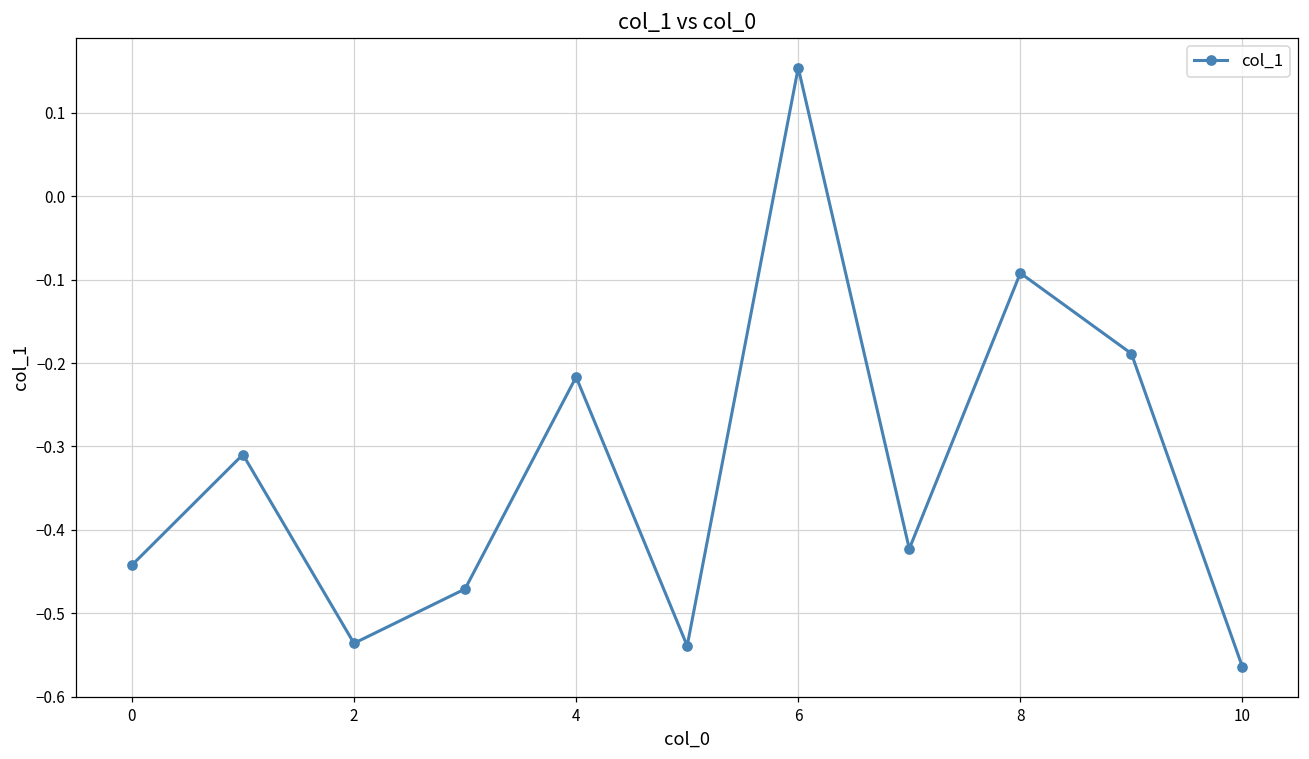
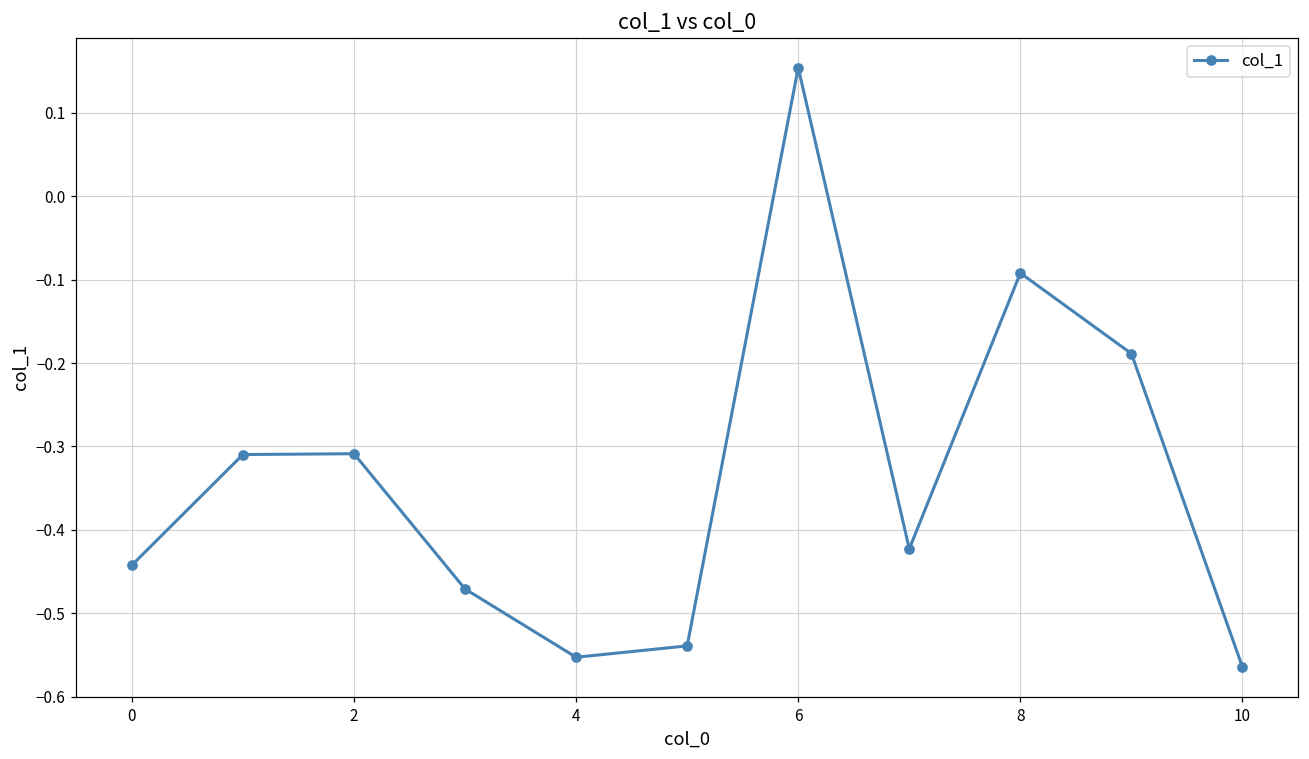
2: -0.54 -> -0.31
4: -0.22 -> -0.55
